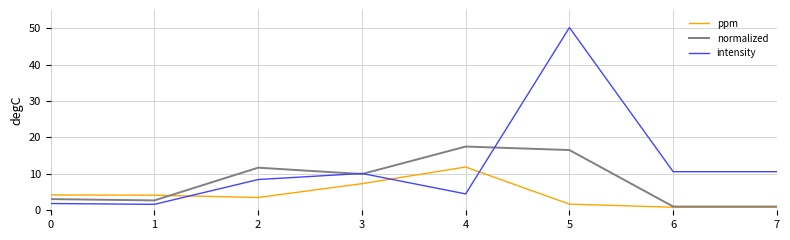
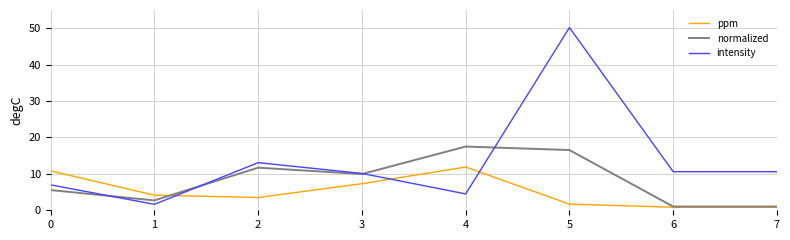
ppm, 0: 4 -> 11
normalized, 0: 3 -> 6
intensity, 0: 2 -> 7
intensity, 2: 8 -> 13
